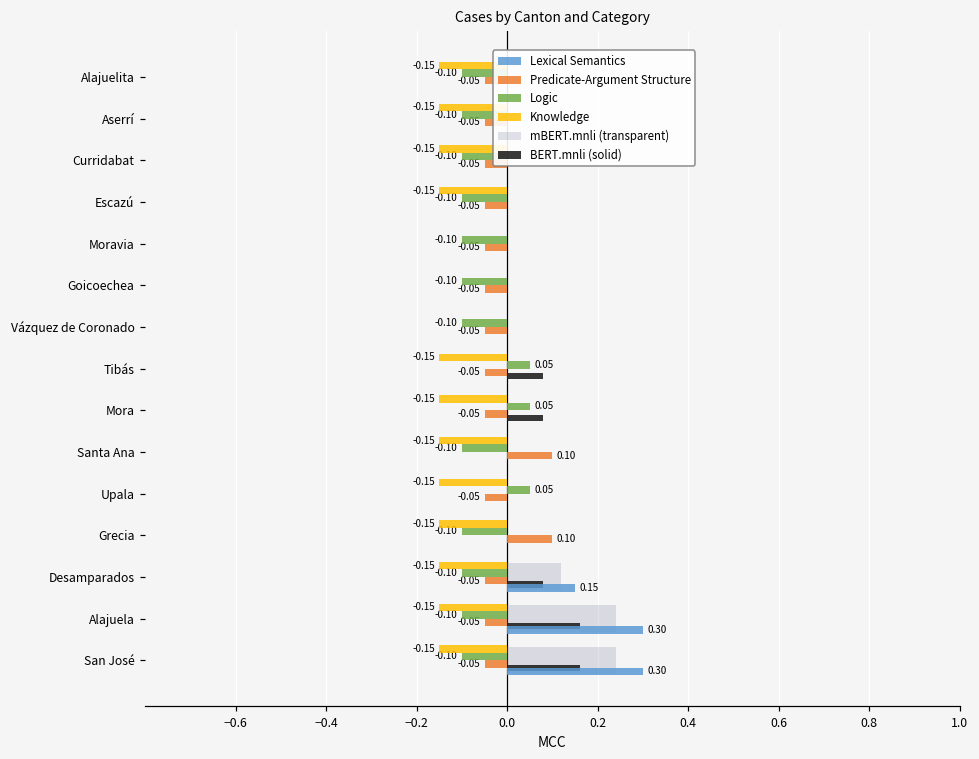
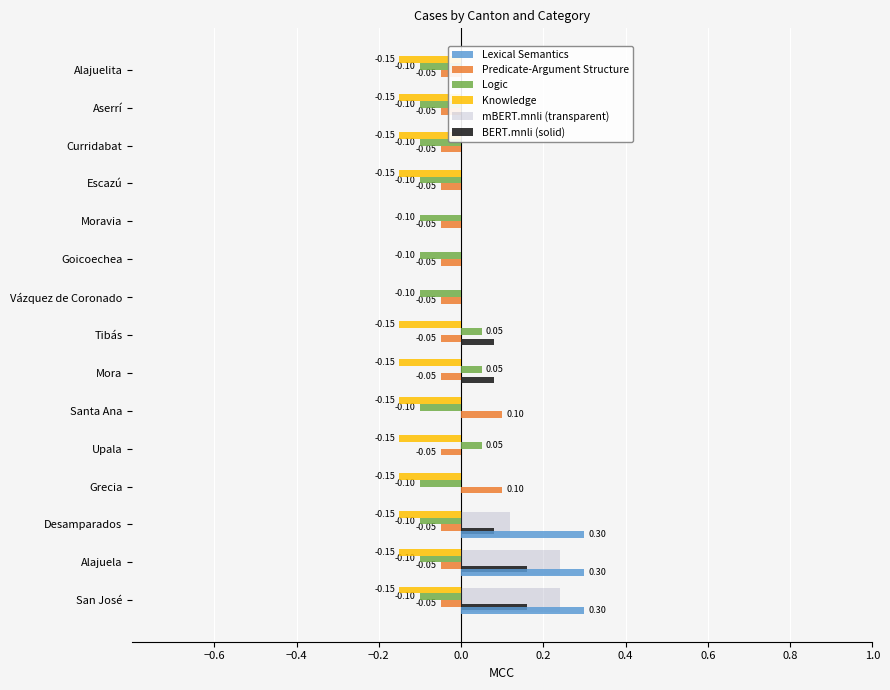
Lexical Semantics, Desamparados: 0.15 -> 0.30
